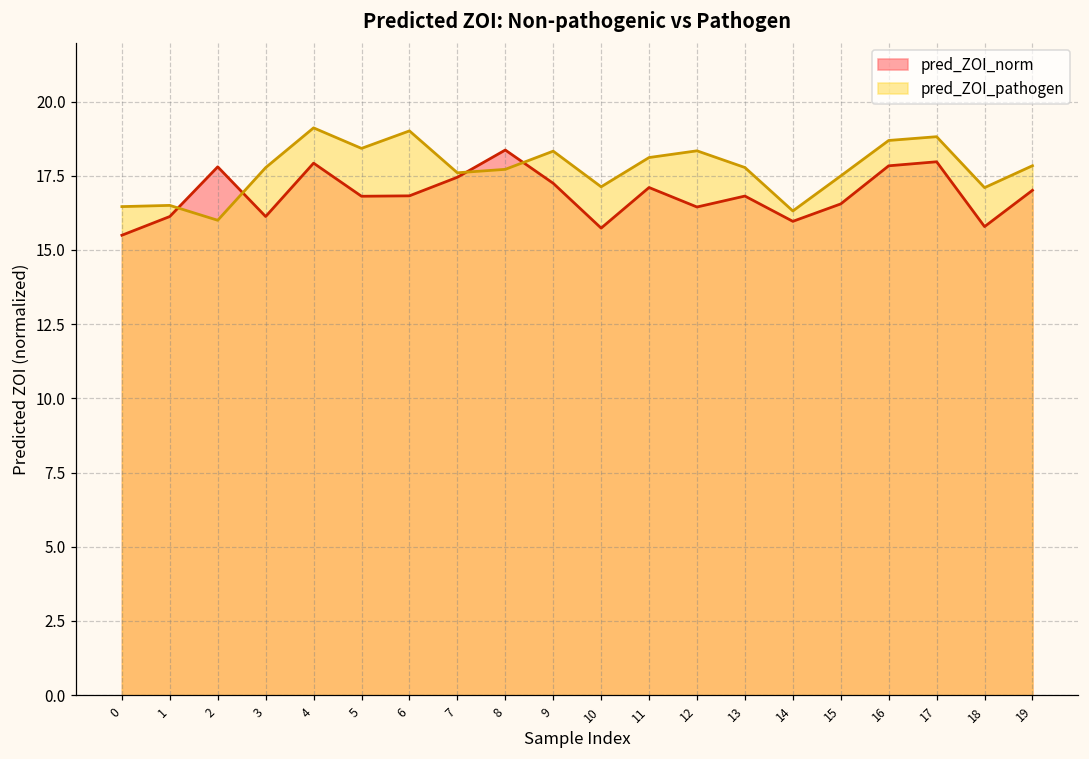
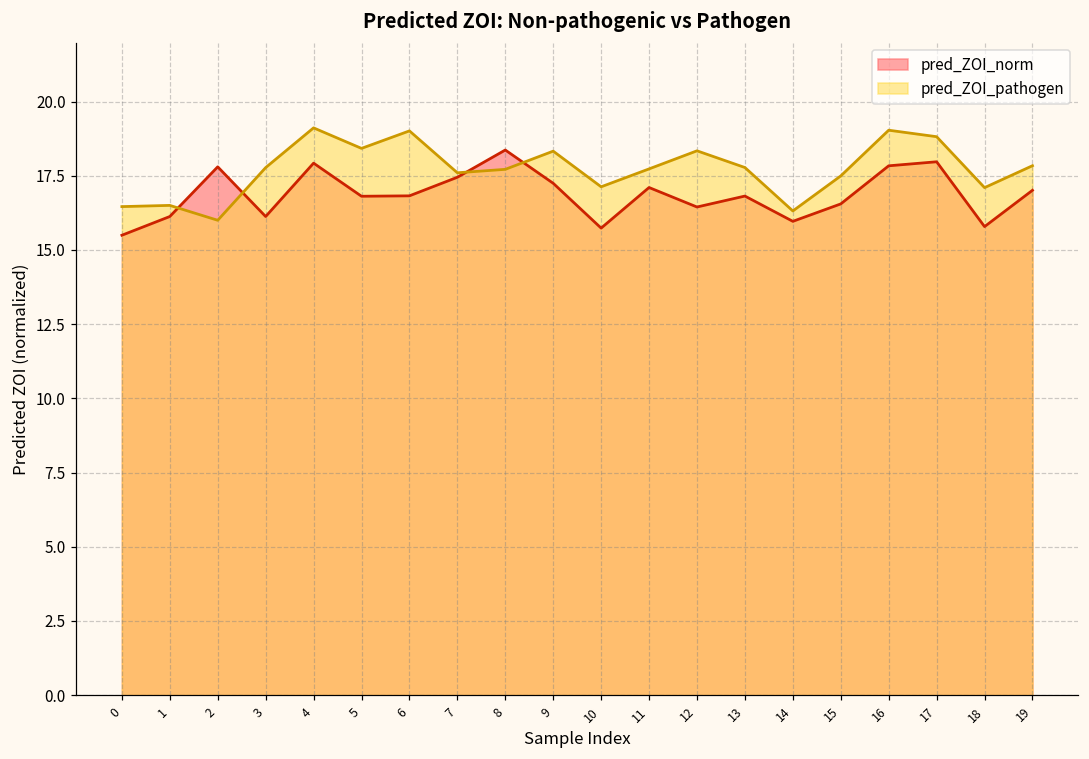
pred_ZOI_pathogen, 11: 18.1 -> 17.7
pred_ZOI_pathogen, 16: 18.7 -> 19.0
